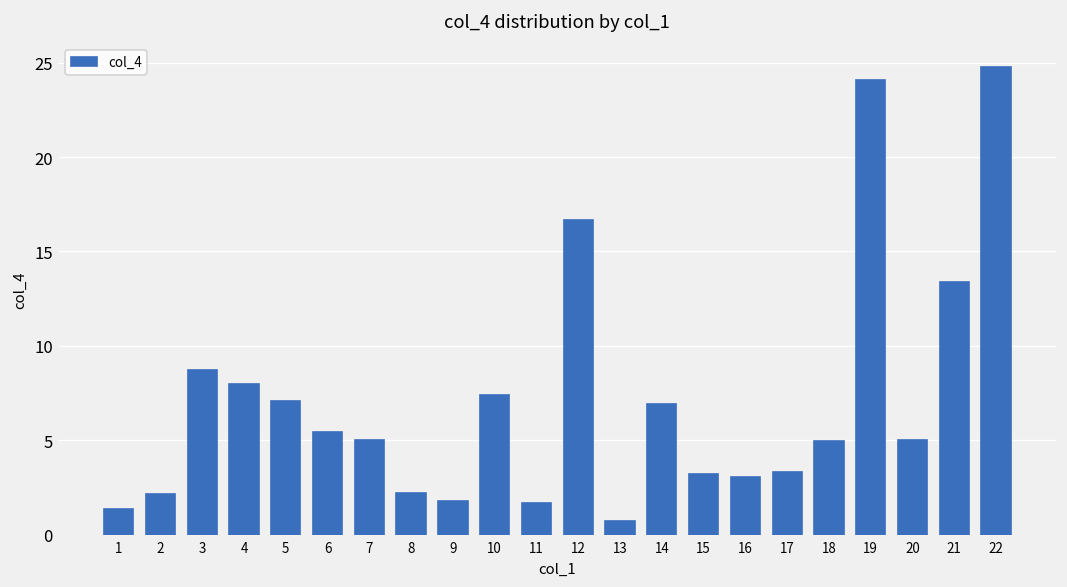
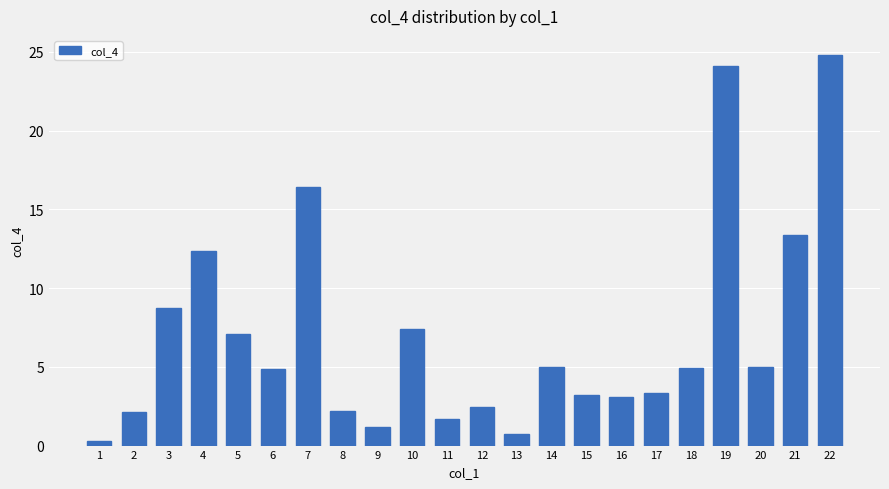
1: 1.4 -> 0.3
4: 8.0 -> 12.4
6: 5.4 -> 4.8
7: 5.0 -> 16.4
9: 1.8 -> 1.2
12: 16.7 -> 2.4
14: 6.9 -> 5.0
